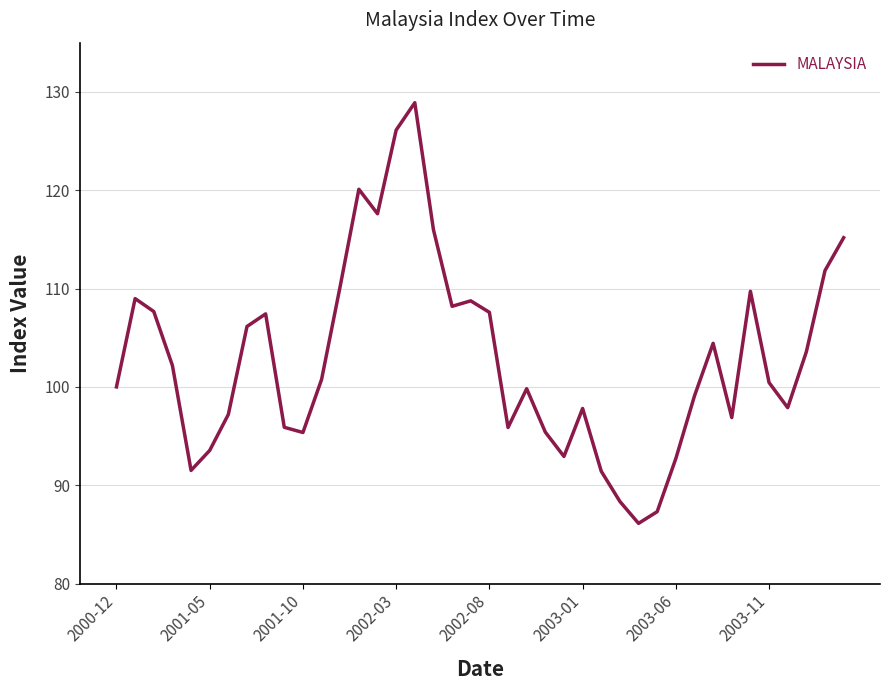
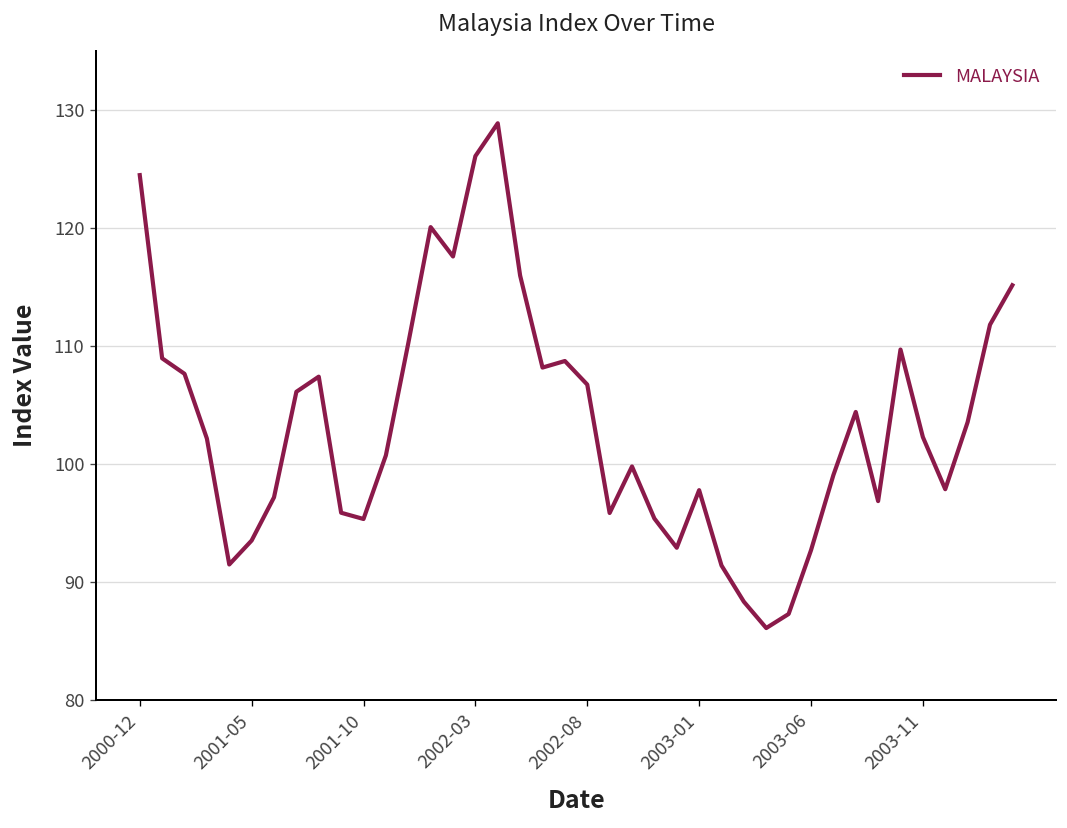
2000-12: 100 -> 125
2002-08: 108 -> 107
2003-11: 100 -> 102
